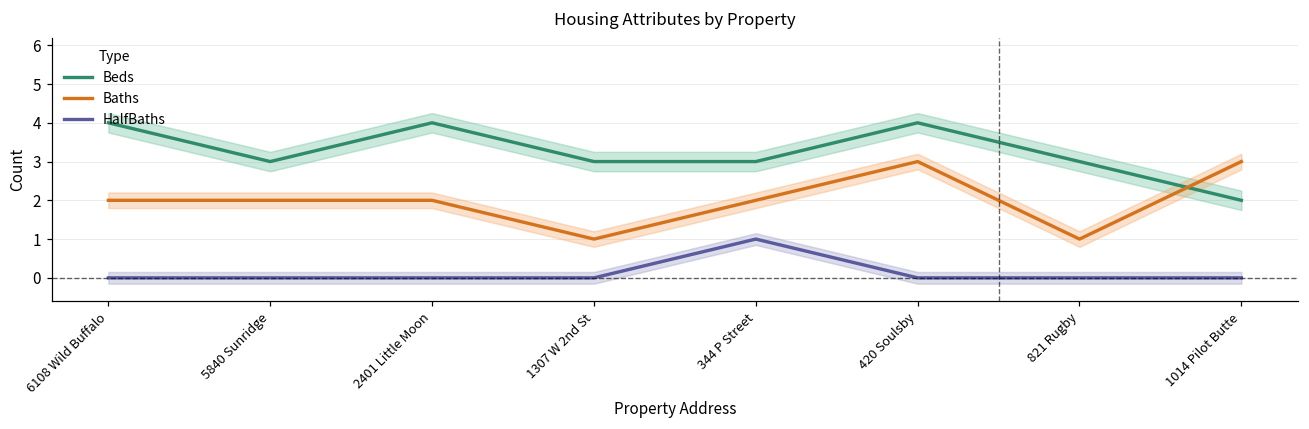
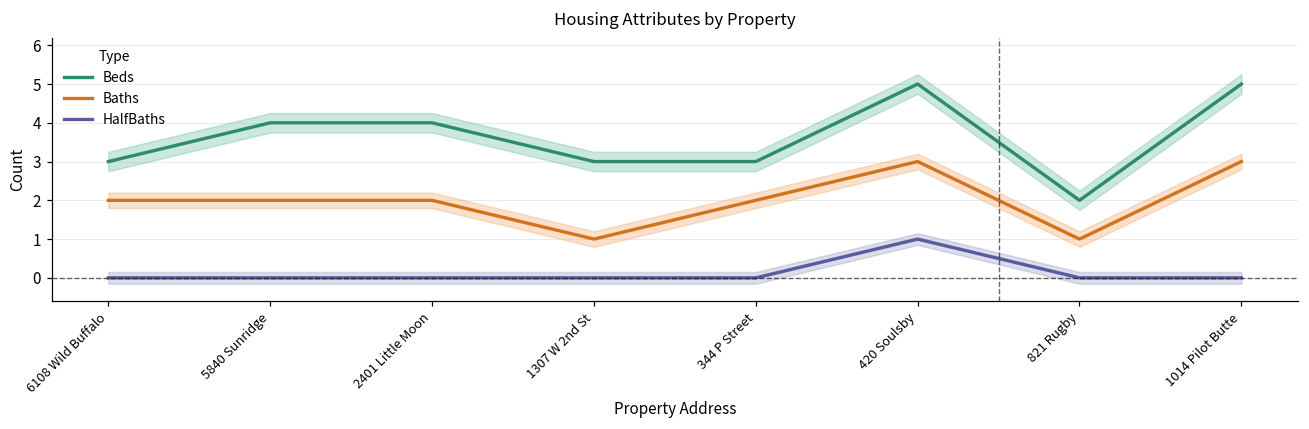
Beds, 6108 Wild Buffalo: 4 -> 3
Beds, 5840 Sunridge: 3 -> 4
HalfBaths, 344 P Street: 1 -> 0
Beds, 420 Soulsby: 4 -> 5
HalfBaths, 420 Soulsby: 0 -> 1
Beds, 821 Rugby: 3 -> 2
Beds, 1014 Pilot Butte: 2 -> 5
